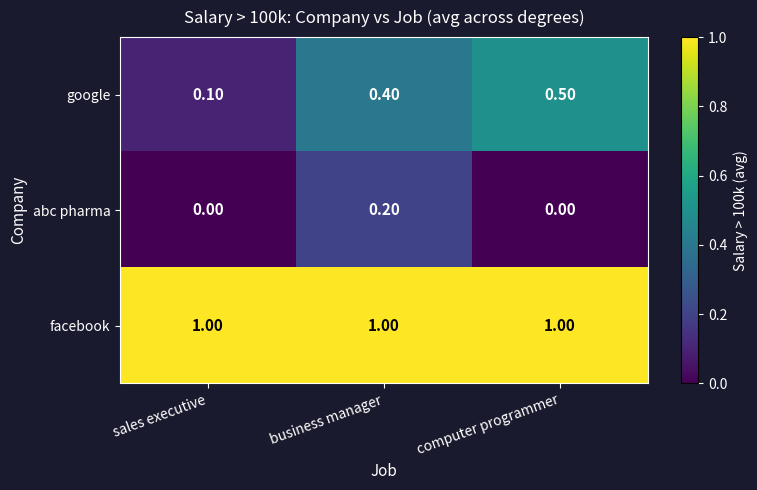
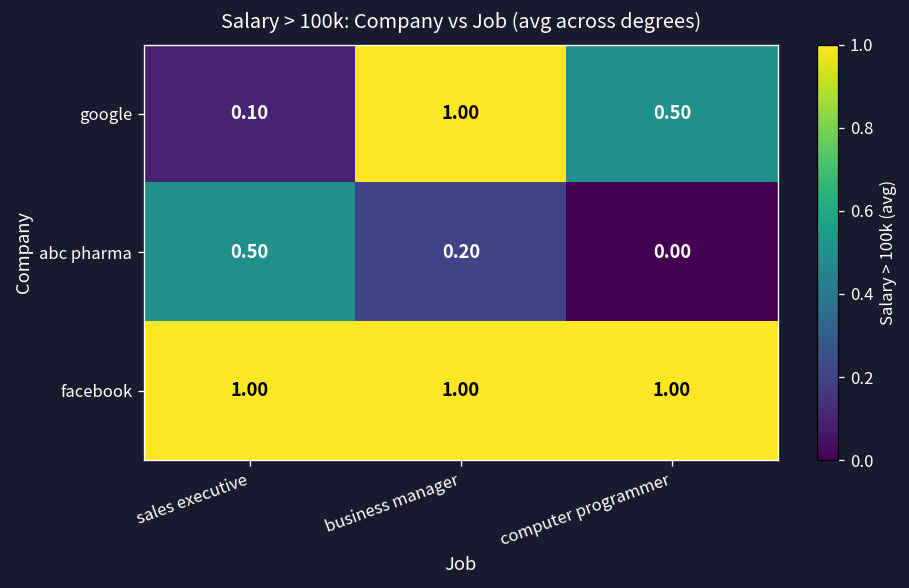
google, business manager: 0.40 -> 1.00
abc pharma, sales executive: 0.00 -> 0.50
